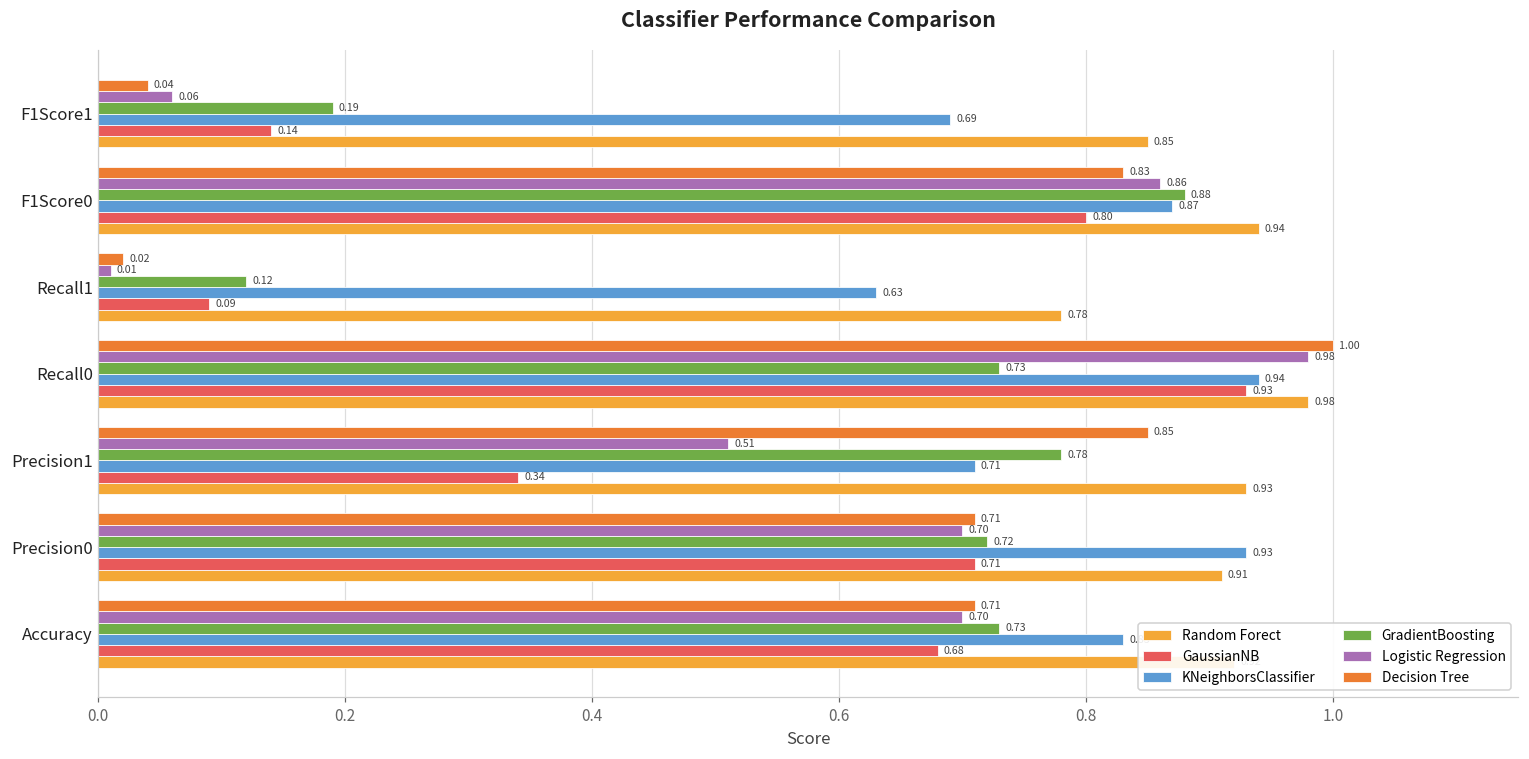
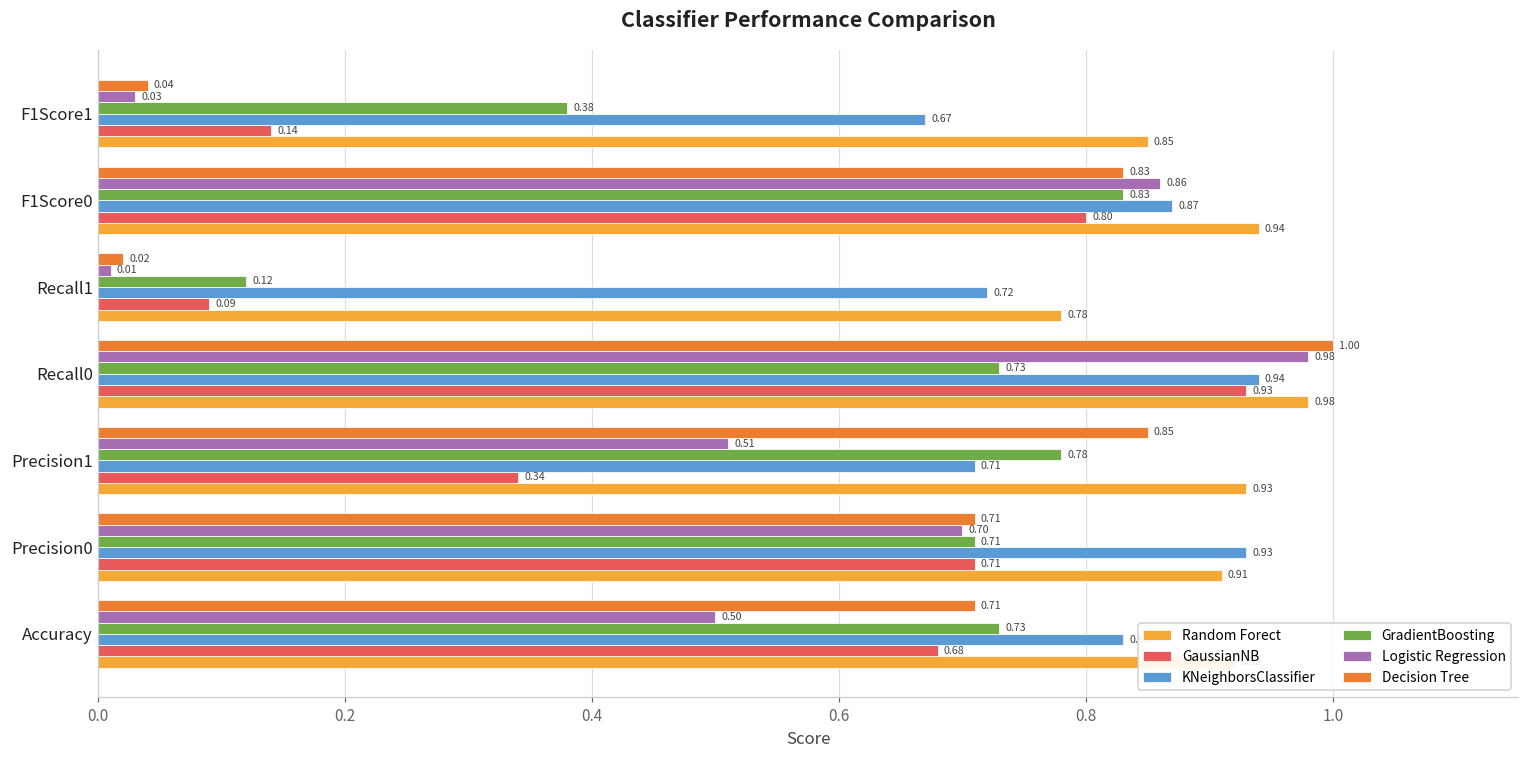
Logistic Regression, F1Score1: 0.06 -> 0.03
GradientBoosting, F1Score1: 0.19 -> 0.38
KNeighborsClassifier, F1Score1: 0.69 -> 0.67
GradientBoosting, F1Score0: 0.88 -> 0.83
KNeighborsClassifier, Recall1: 0.63 -> 0.72
GradientBoosting, Precision0: 0.72 -> 0.71
Logistic Regression, Accuracy: 0.70 -> 0.50
